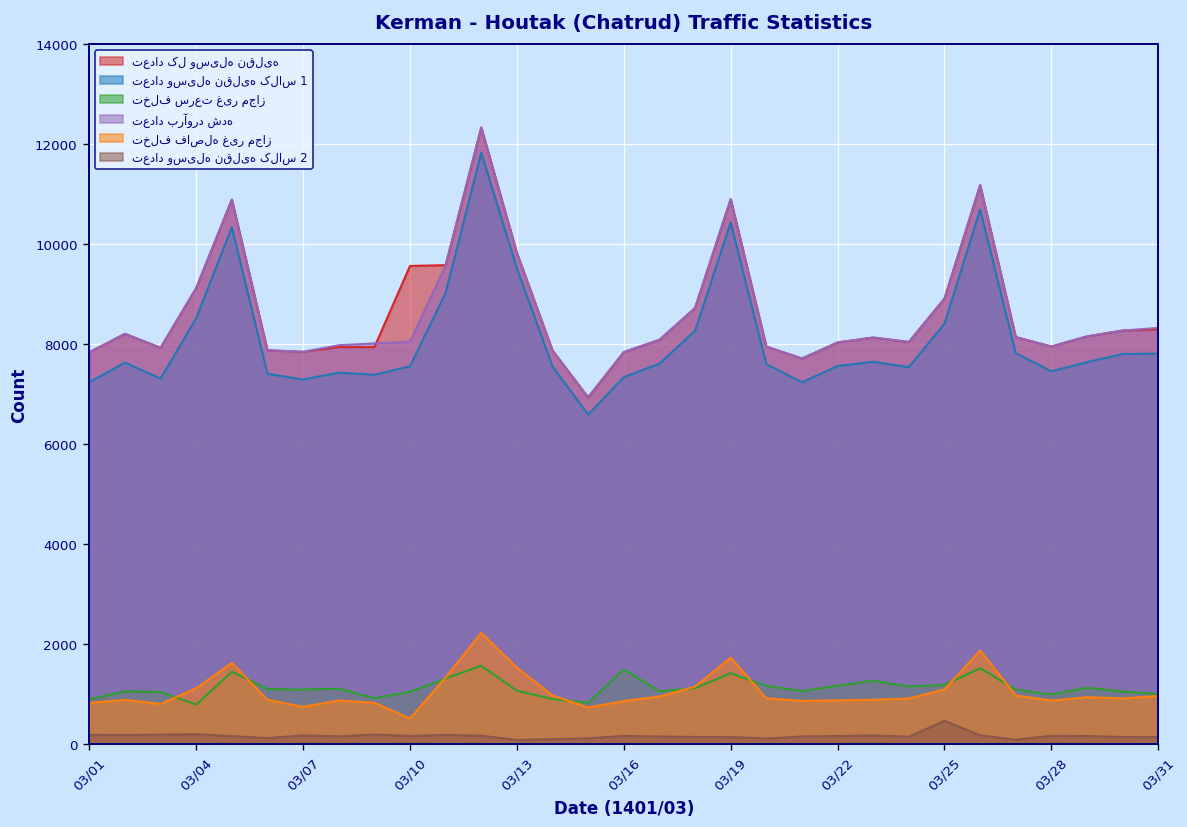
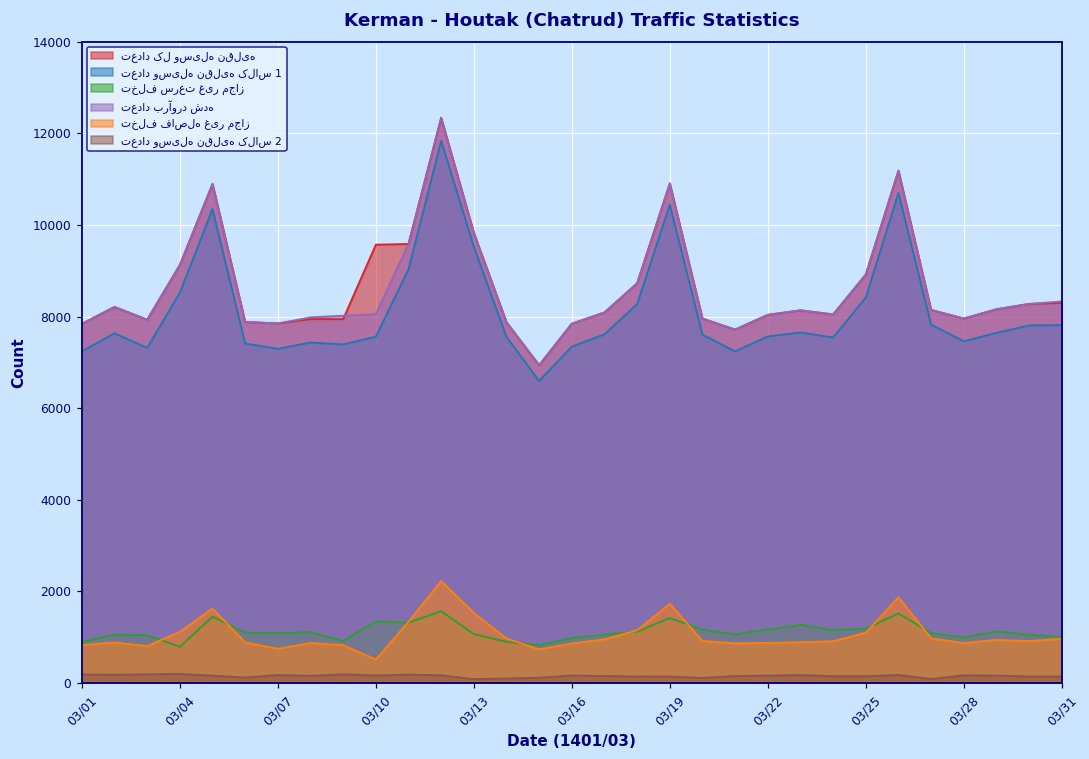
تخلف سرعت غیر مجاز, 03/10: 1000 -> 1300
تخلف سرعت غیر مجاز, 03/16: 1500 -> 1000
تعداد وسیله نقلیه کلاس 2, 03/25: 500 -> 200
